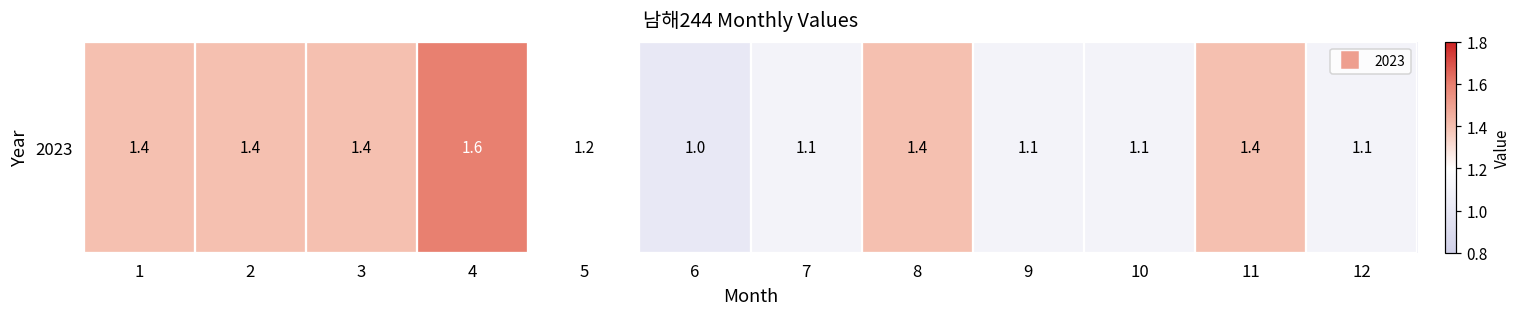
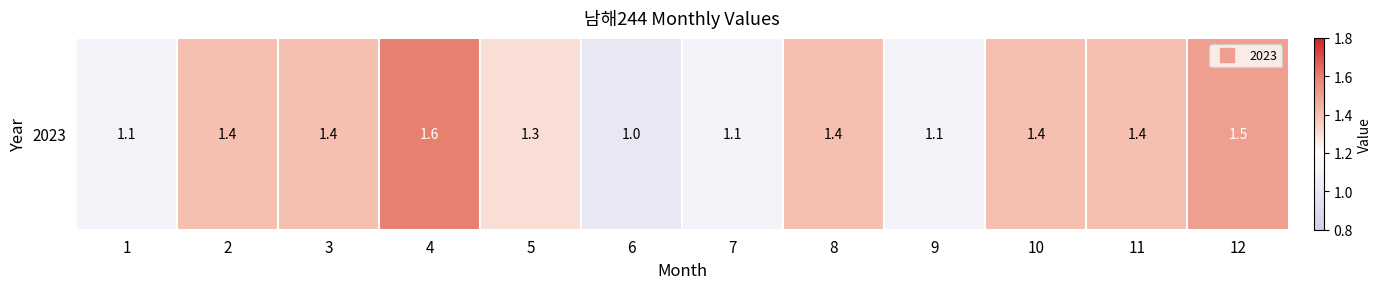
2023, 1: 1.4 -> 1.1
2023, 5: 1.2 -> 1.3
2023, 10: 1.1 -> 1.4
2023, 12: 1.1 -> 1.5
